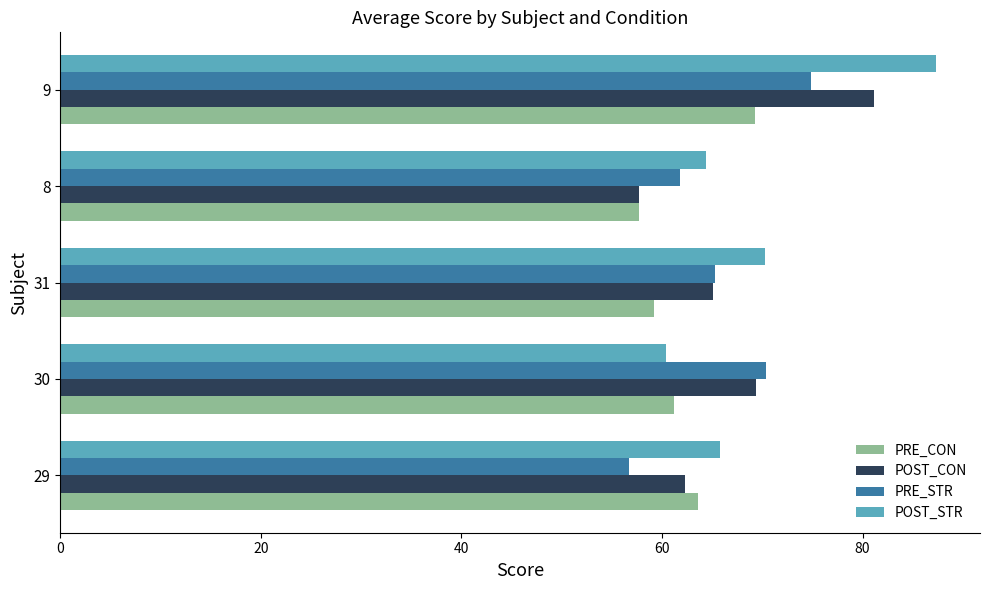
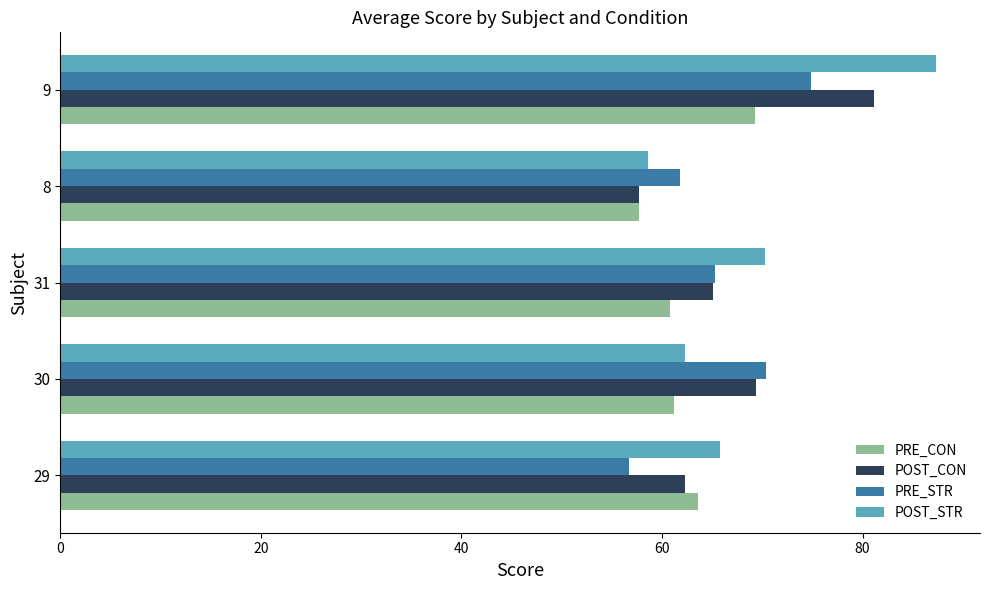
POST_STR, 8: 64.3 -> 58.7
PRE_CON, 31: 59.2 -> 60.8
POST_STR, 30: 60.4 -> 62.3
